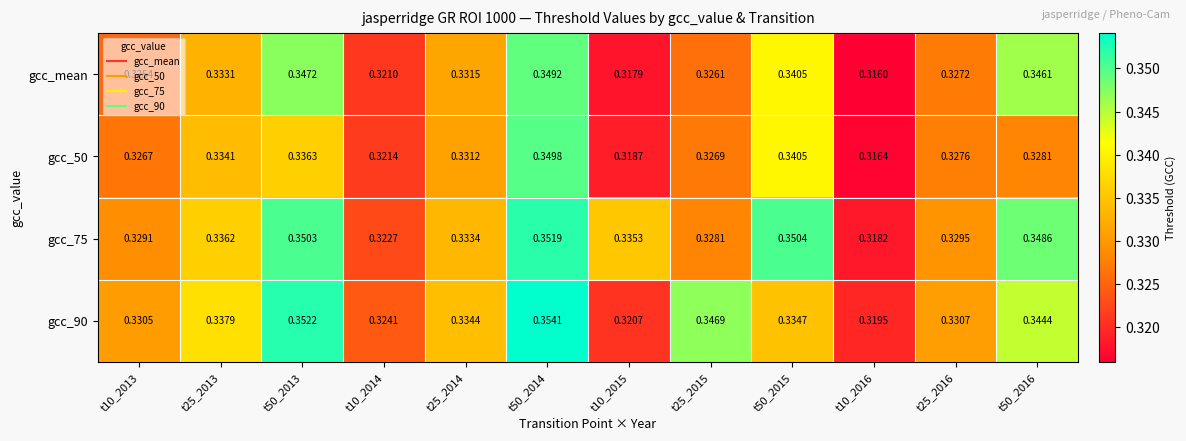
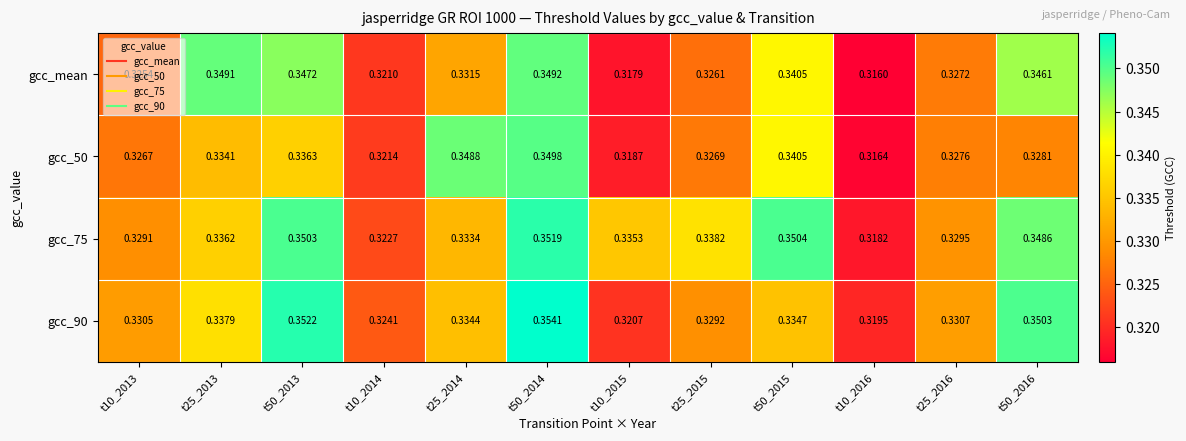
gcc_mean, t25_2013: 0.3331 -> 0.3491
gcc_50, t25_2014: 0.3312 -> 0.3488
gcc_75, t25_2015: 0.3281 -> 0.3382
gcc_90, t25_2015: 0.3469 -> 0.3292
gcc_90, t50_2016: 0.3444 -> 0.3503
